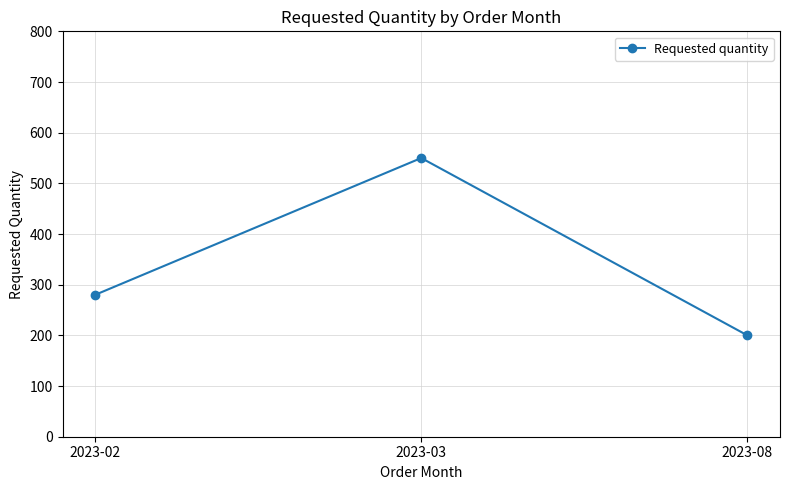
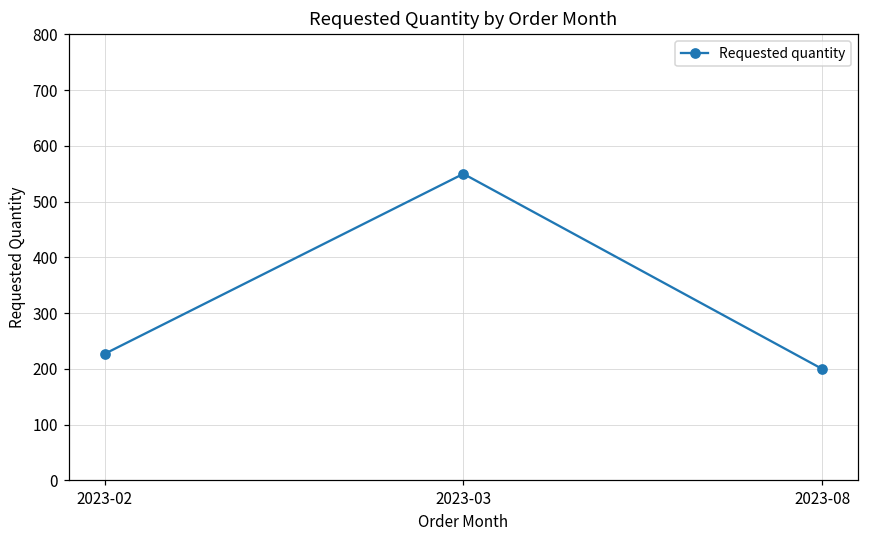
2023-02: 280 -> 230
